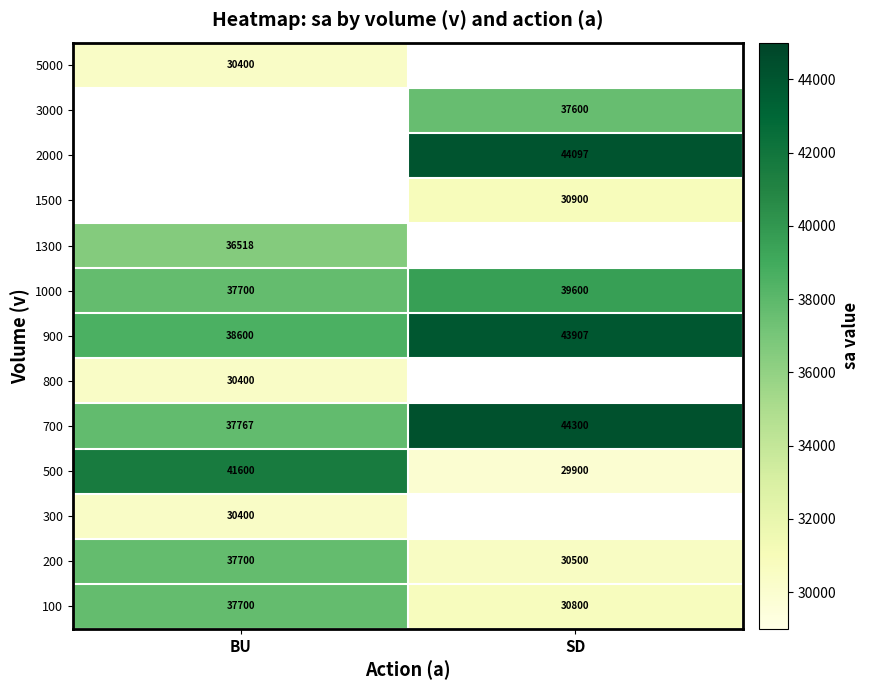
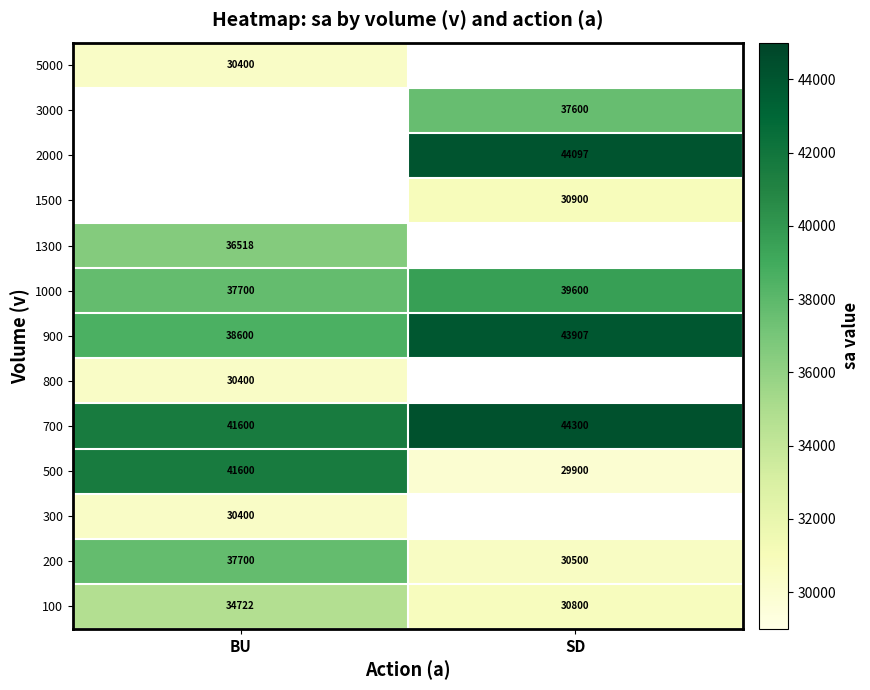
700, BU: 37767 -> 41600
100, BU: 37700 -> 34722
